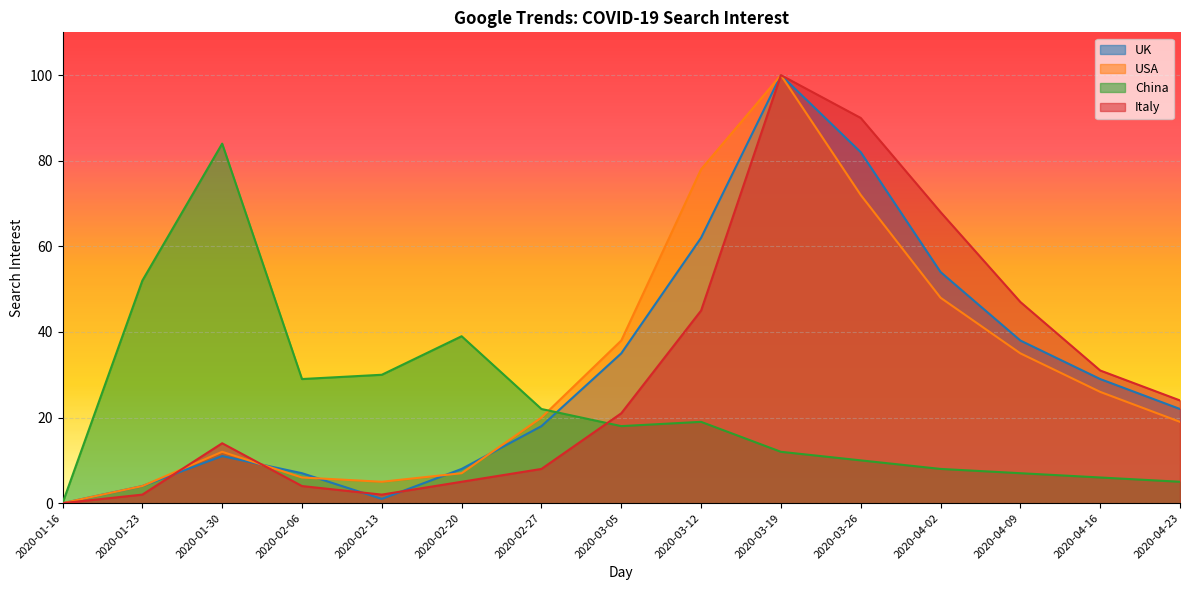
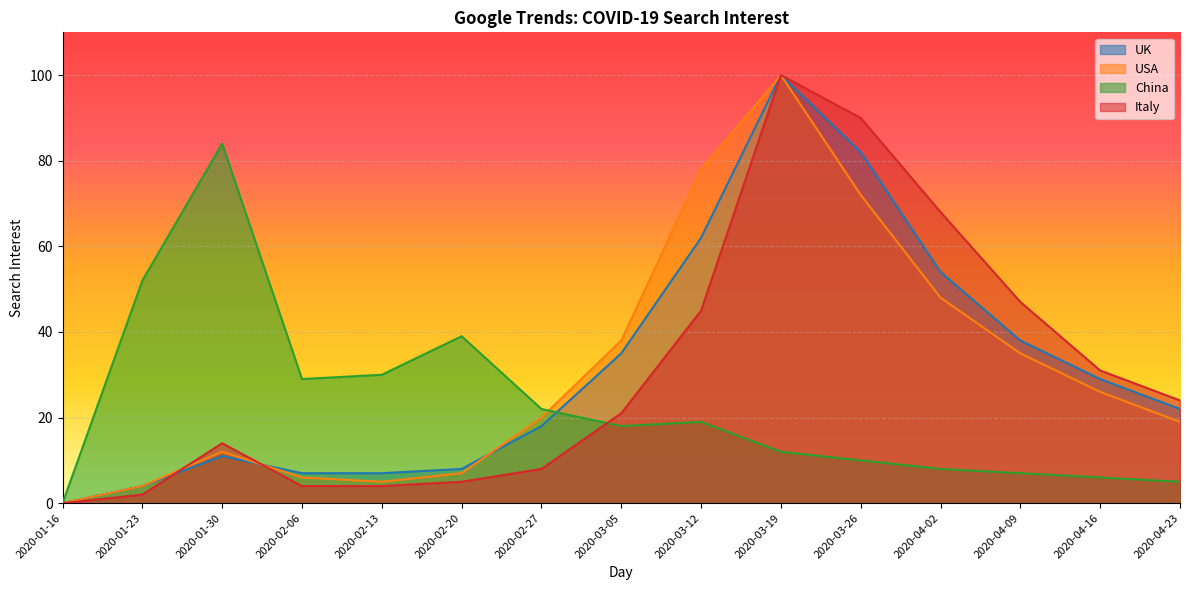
UK, 2020-02-13: 1 -> 7
Italy, 2020-02-13: 2 -> 4
